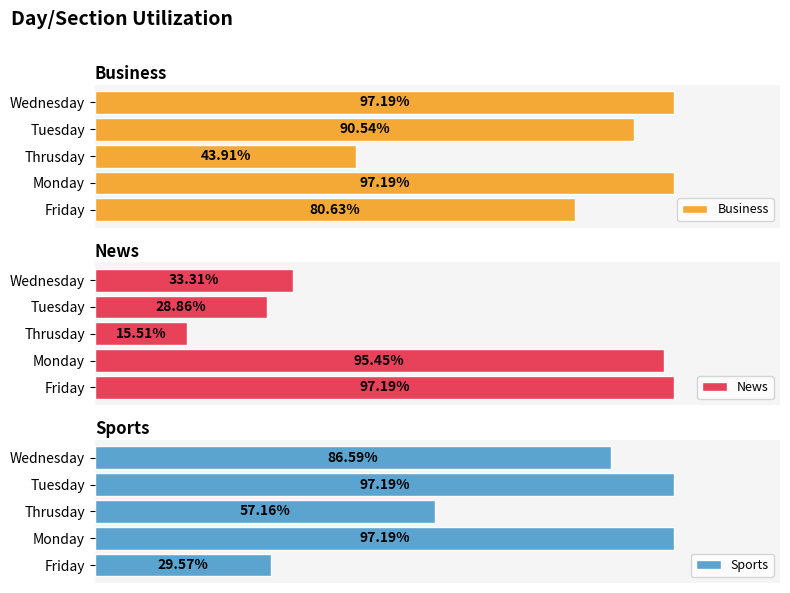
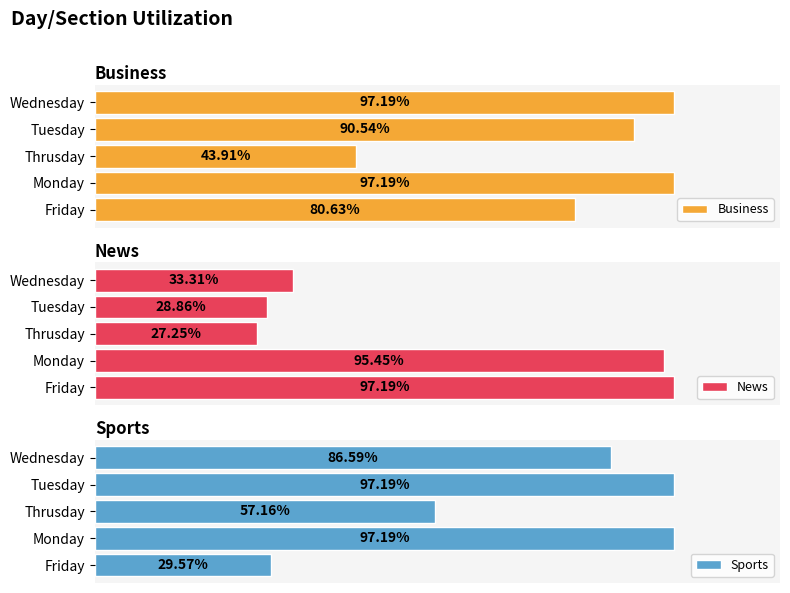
News, Thrusday: 15.51% -> 27.25%
